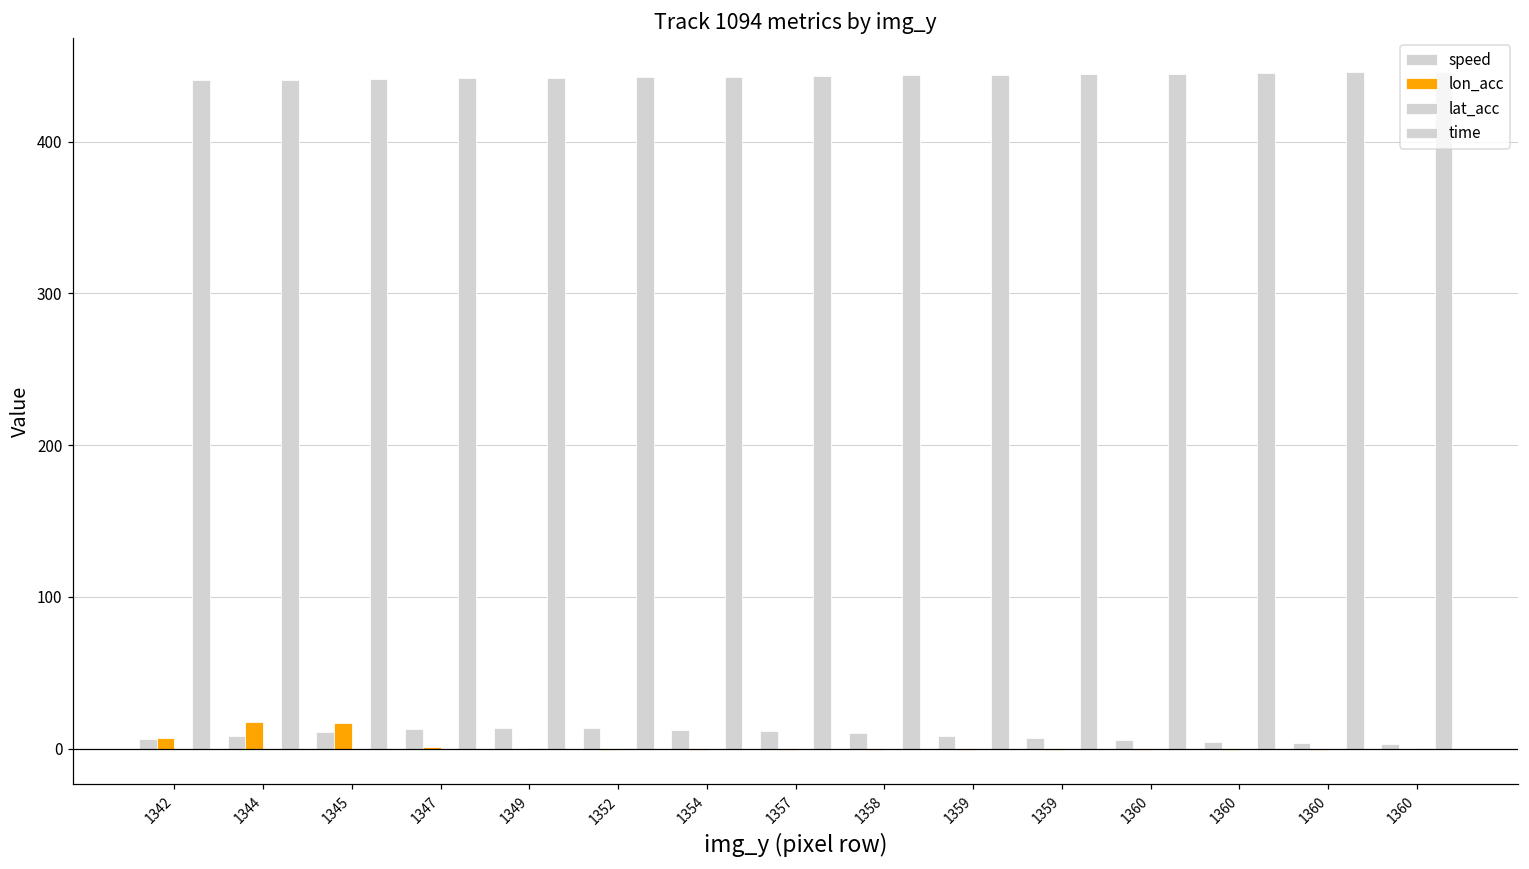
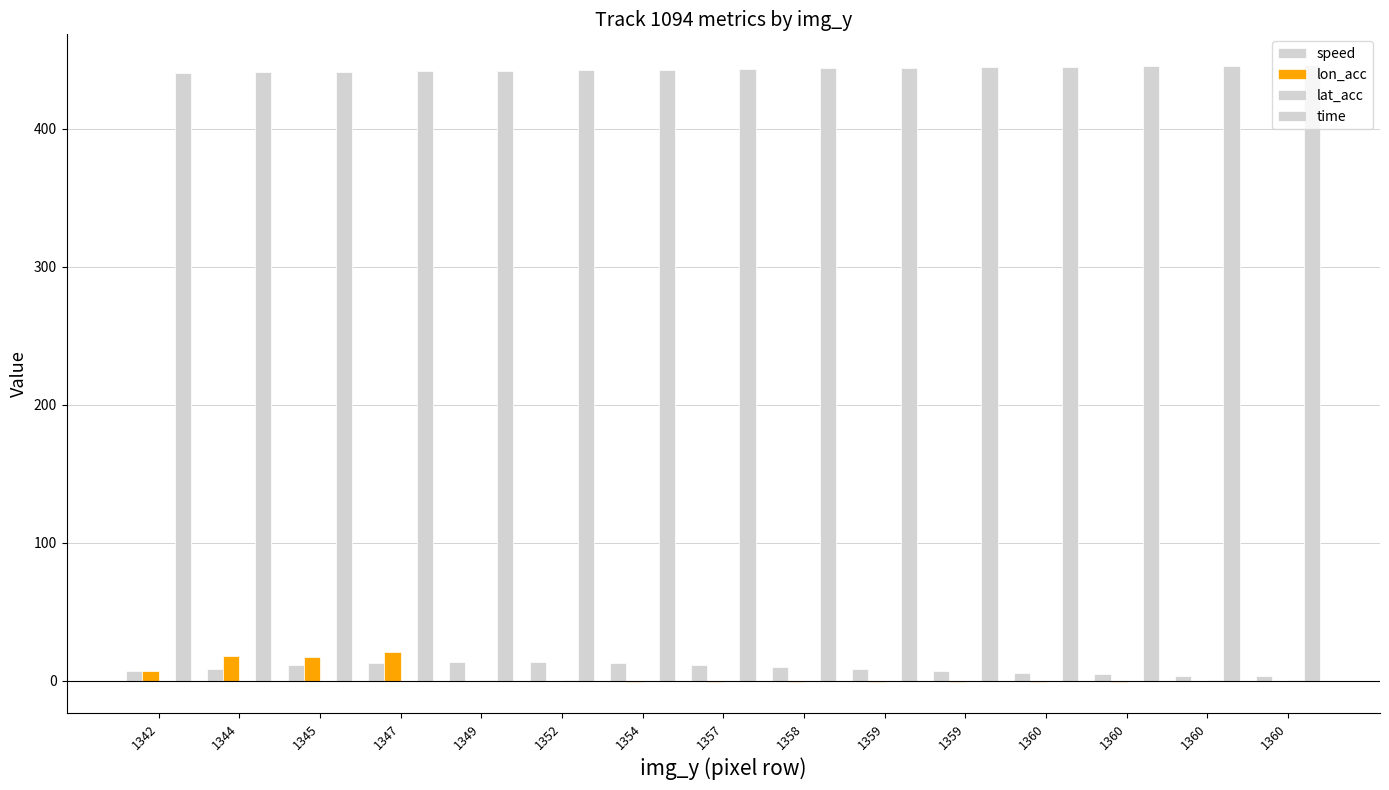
lon_acc, 1347: 1 -> 21
